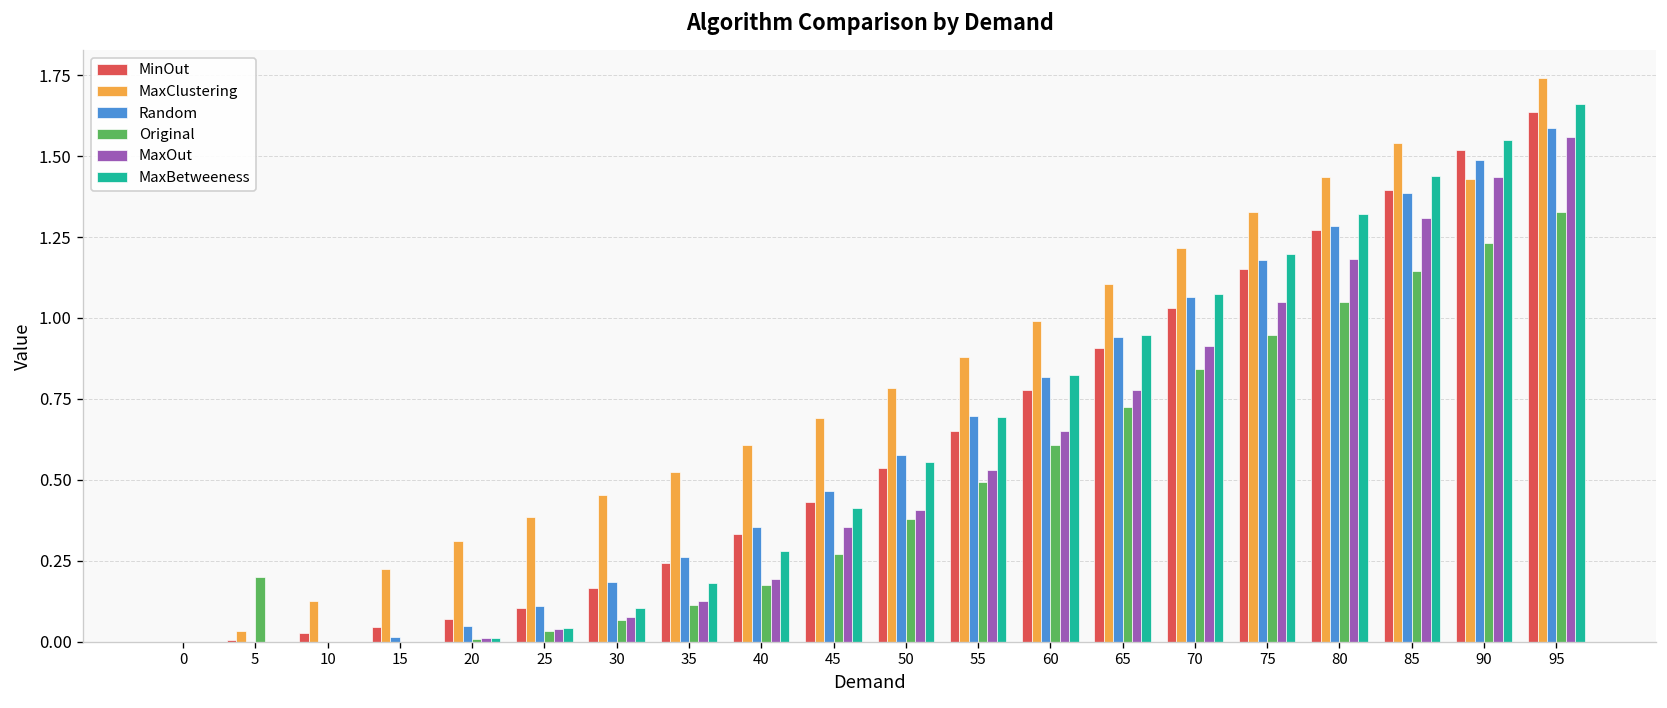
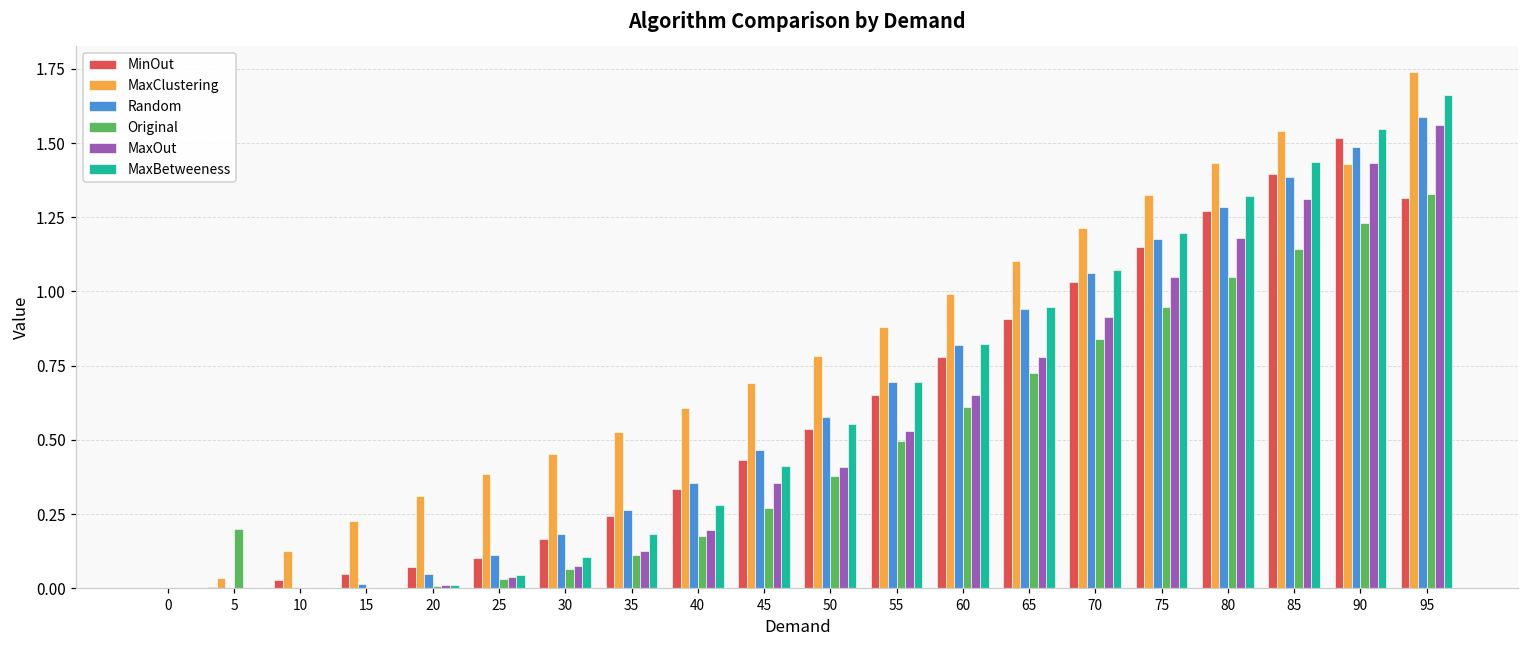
MinOut, 95: 1.63 -> 1.32
